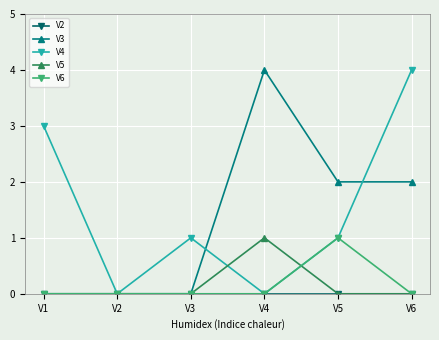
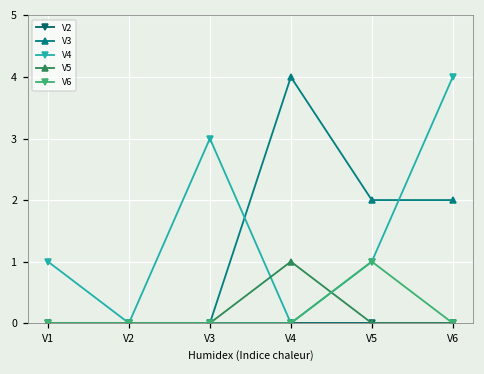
V4, V1: 3 -> 1
V4, V3: 1 -> 3
